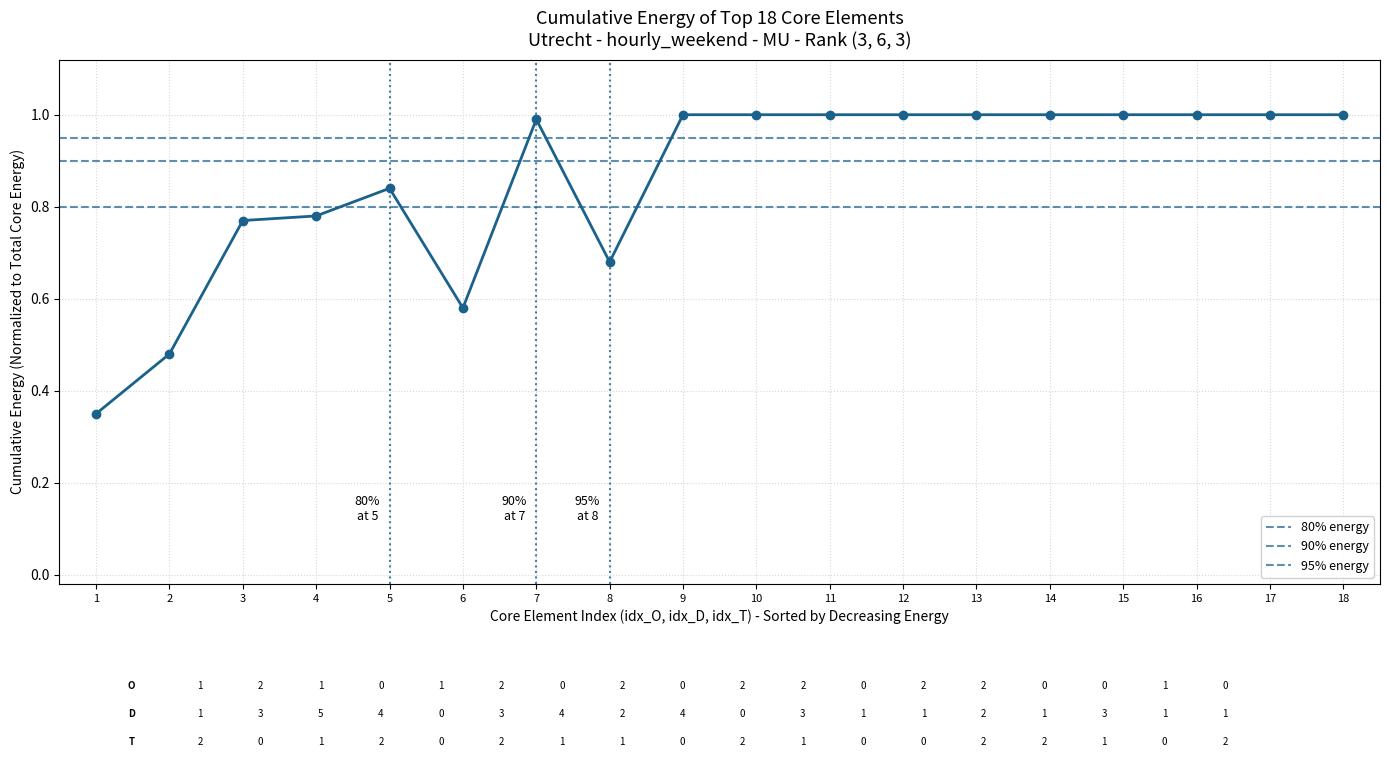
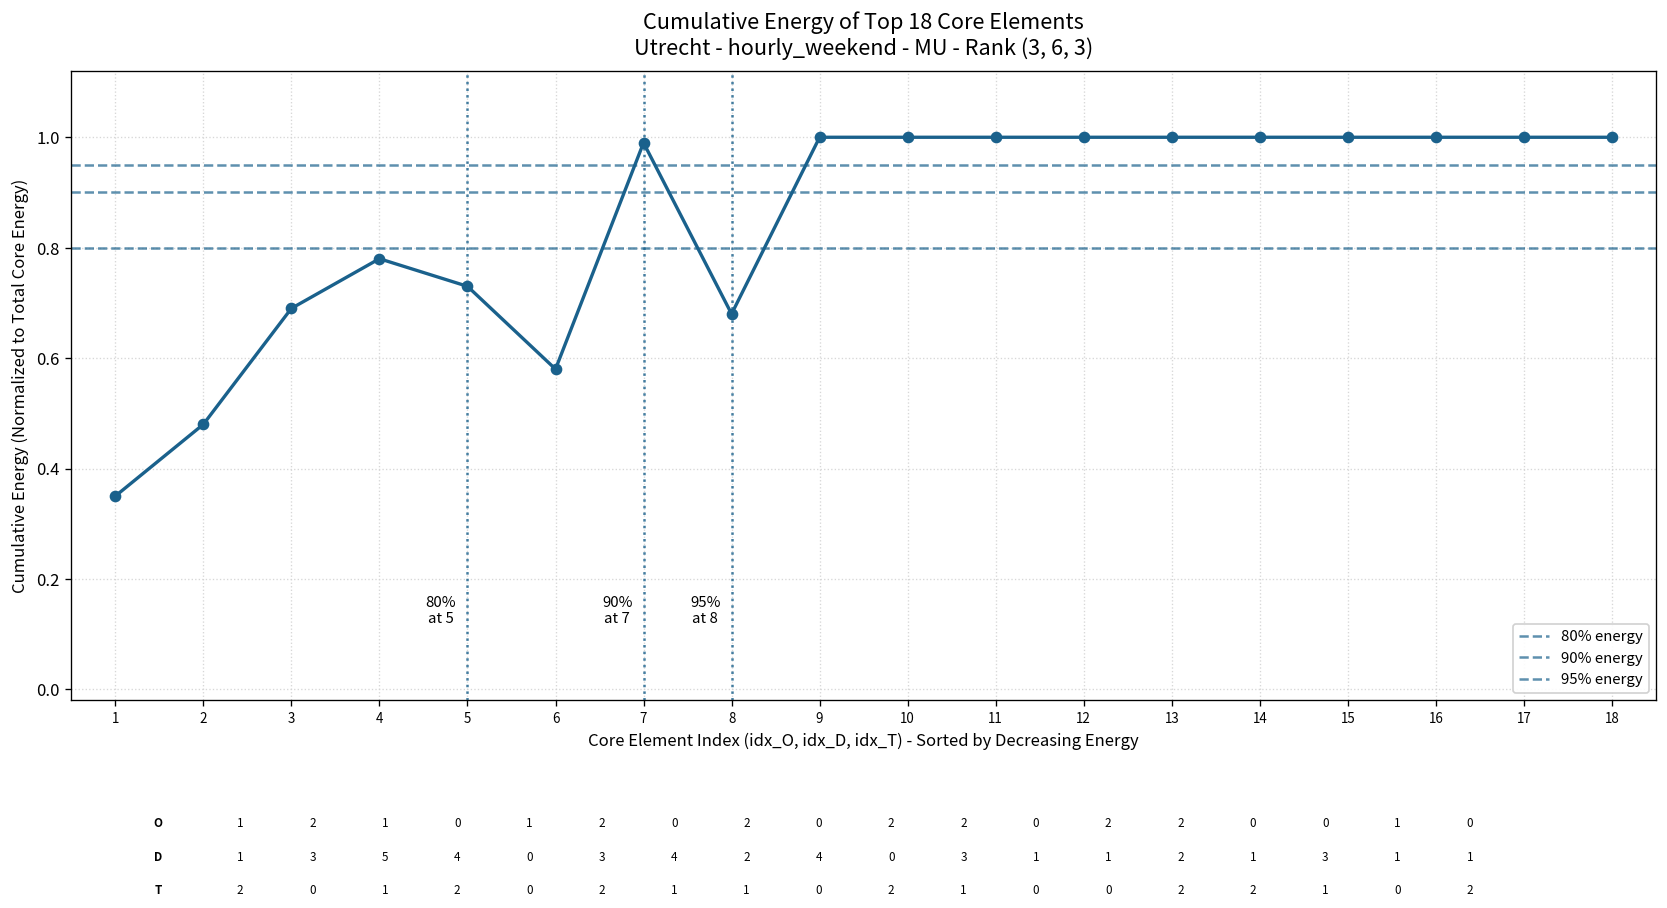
3: 0.77 -> 0.69
5: 0.84 -> 0.73
